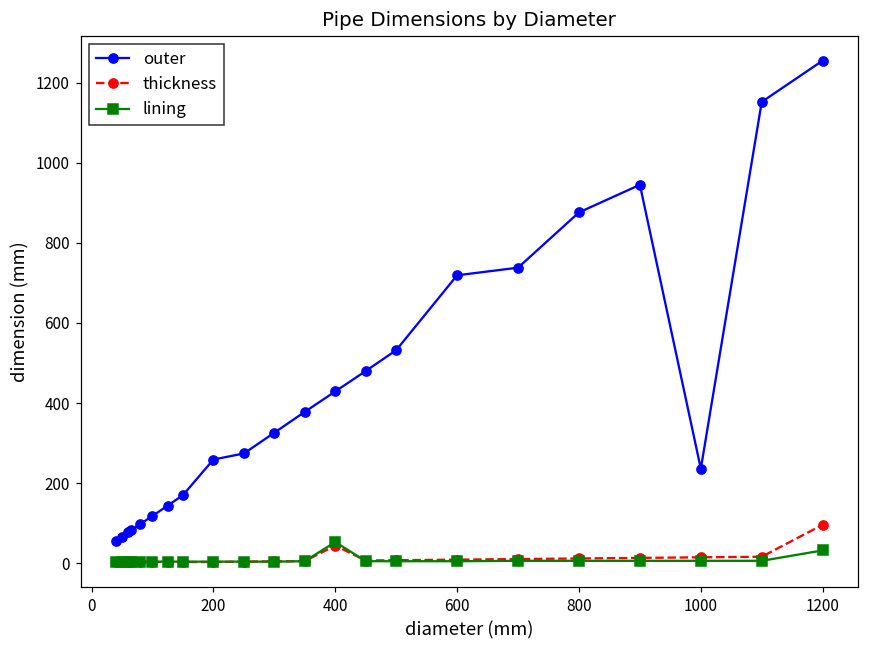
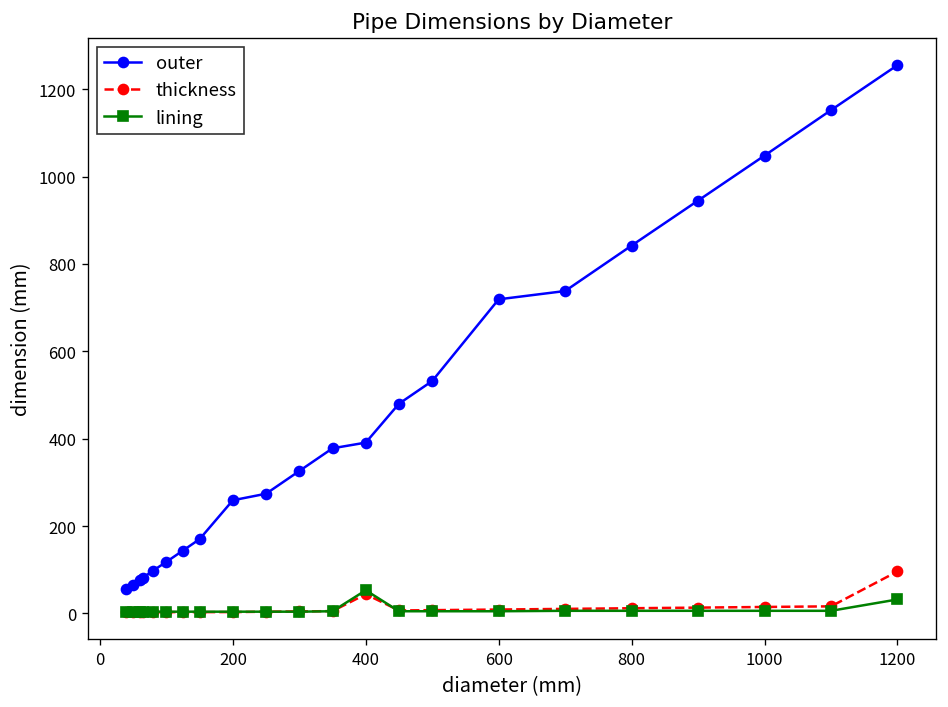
outer, 400: 430 -> 390
outer, 800: 880 -> 840
outer, 1000: 240 -> 1050
